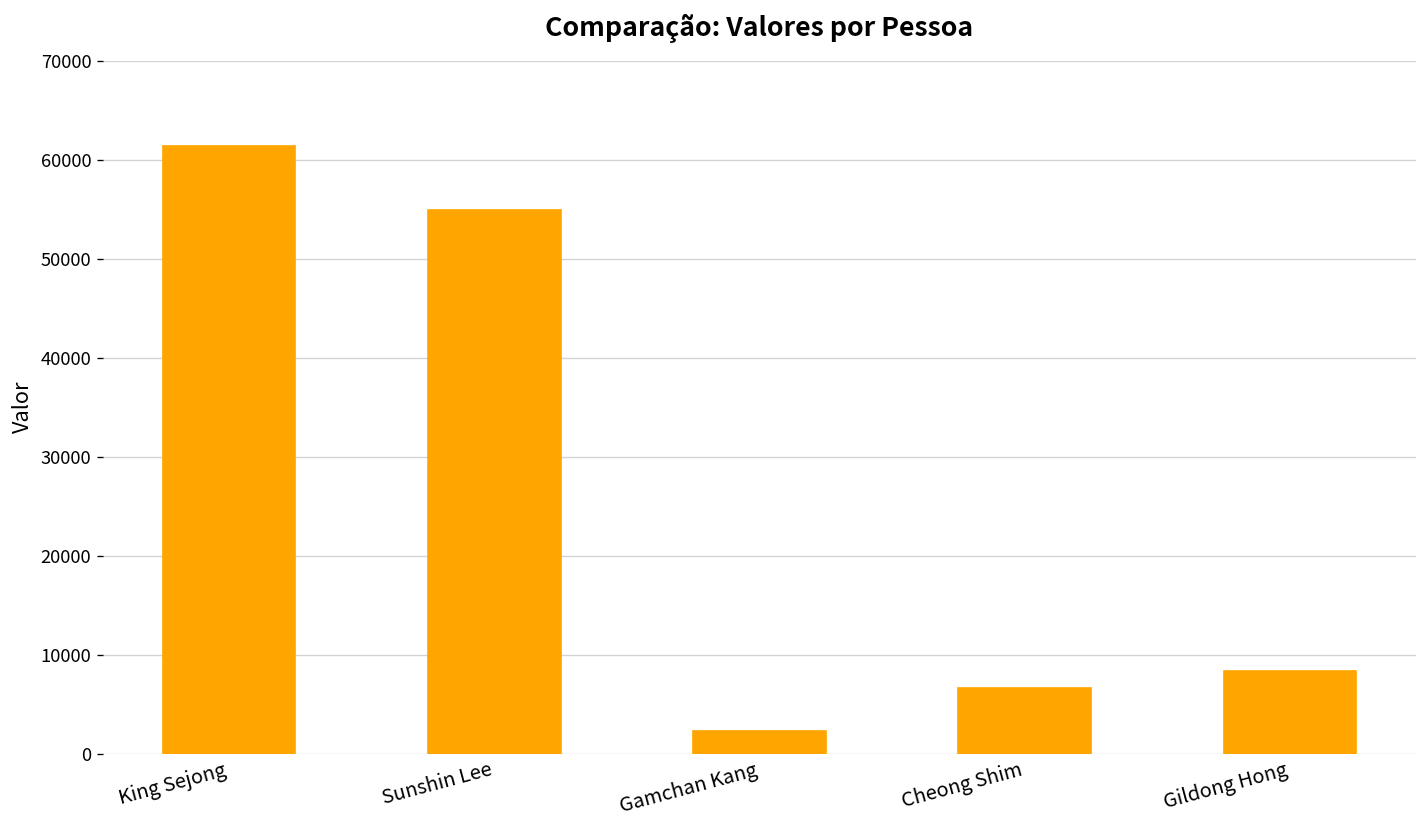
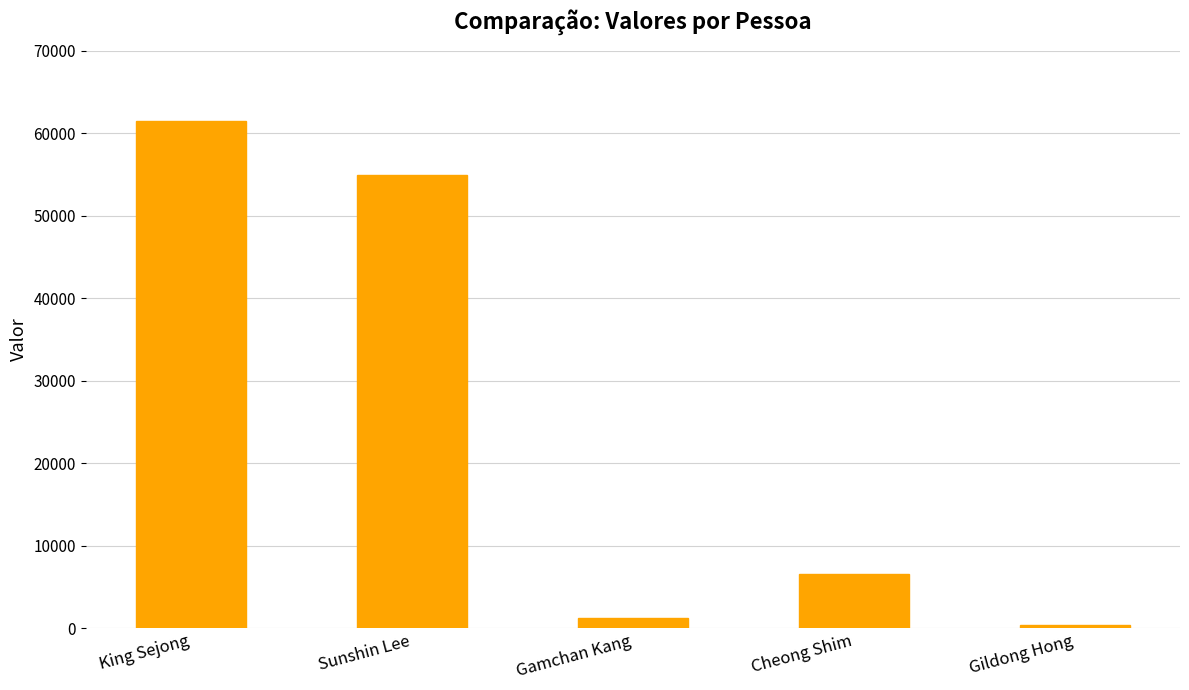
Gamchan Kang: 2000 -> 1000
Gildong Hong: 8000 -> 0
